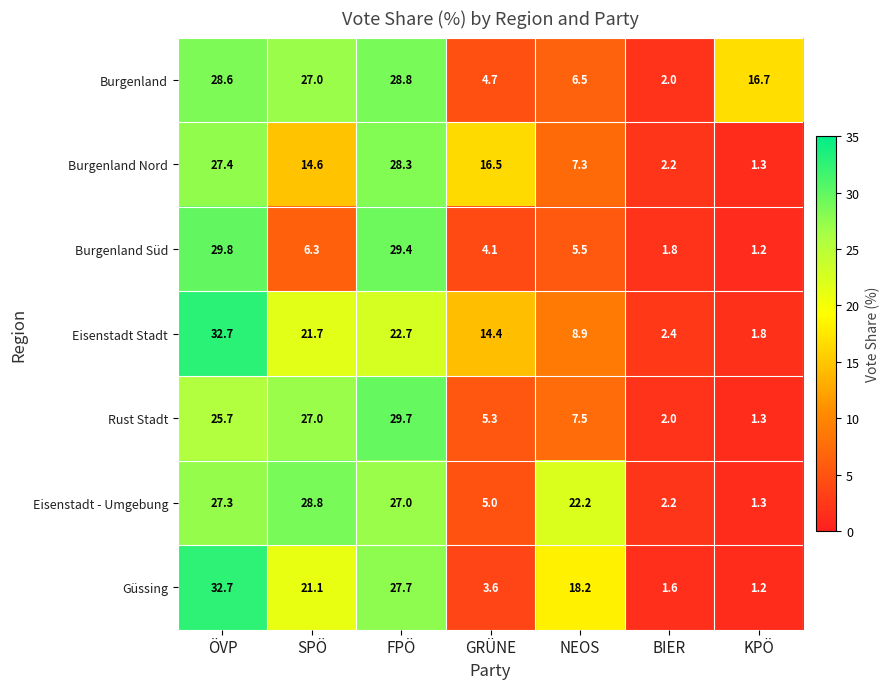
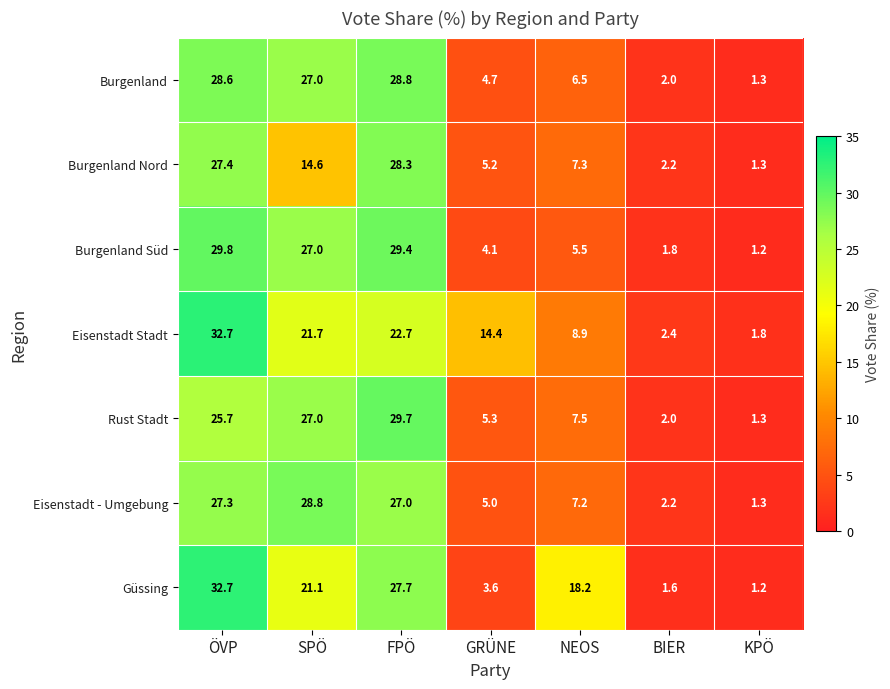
Burgenland, KPÖ: 16.7 -> 1.3
Burgenland Nord, GRÜNE: 16.5 -> 5.2
Burgenland Süd, SPÖ: 6.3 -> 27.0
Eisenstadt - Umgebung, NEOS: 22.2 -> 7.2
